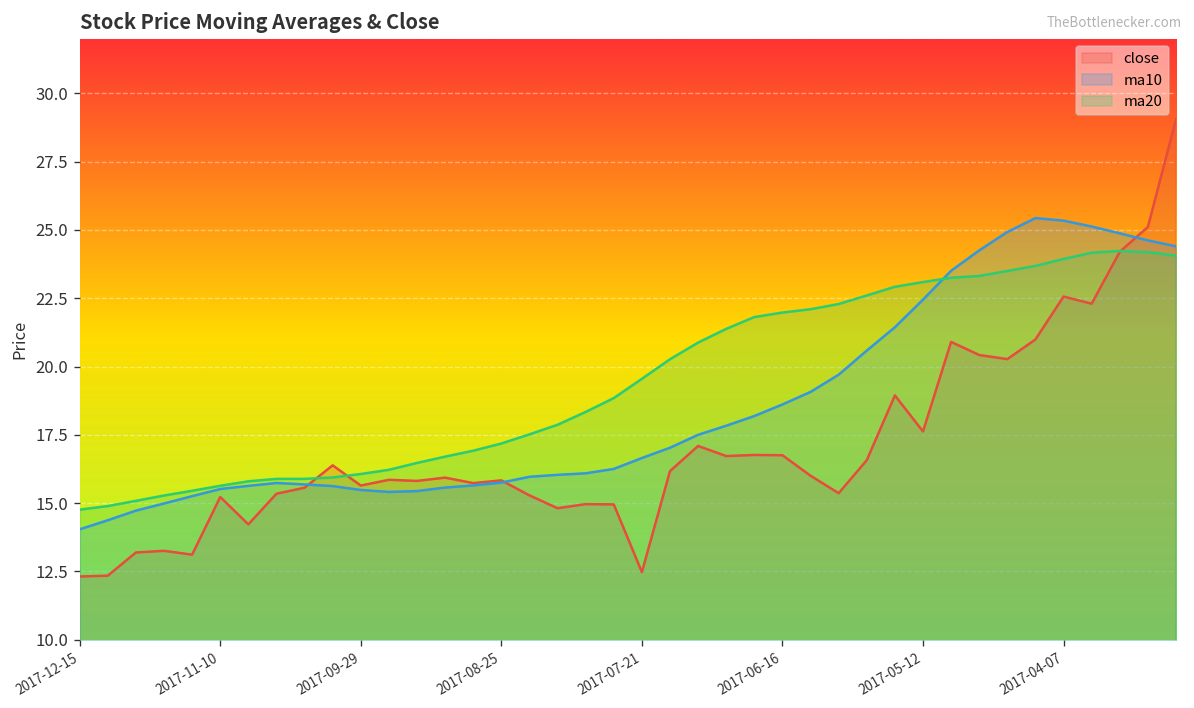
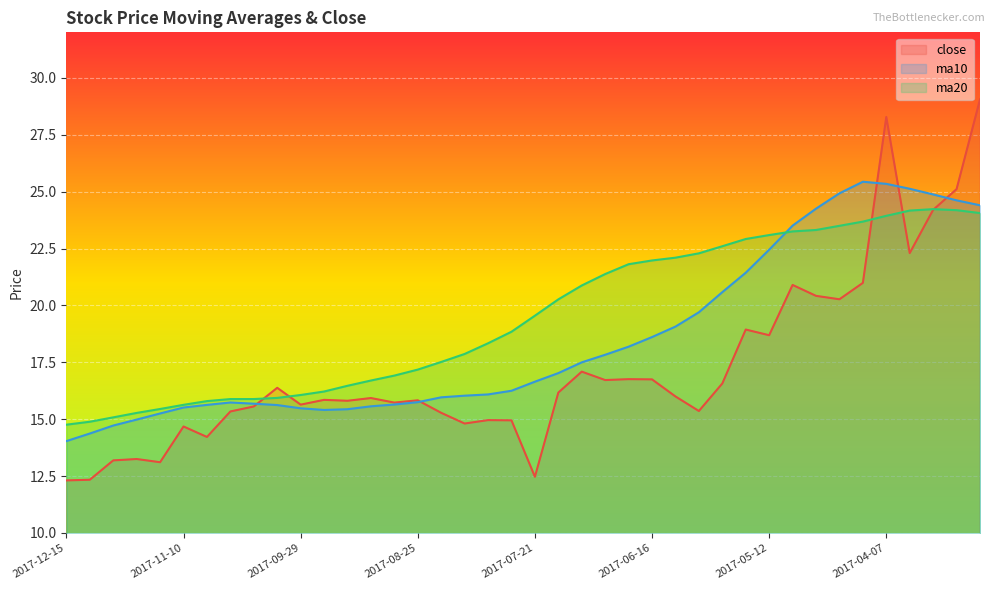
close, 2017-11-10: 15.2 -> 14.7
close, 2017-05-12: 17.6 -> 18.7
close, 2017-04-07: 22.6 -> 28.3
